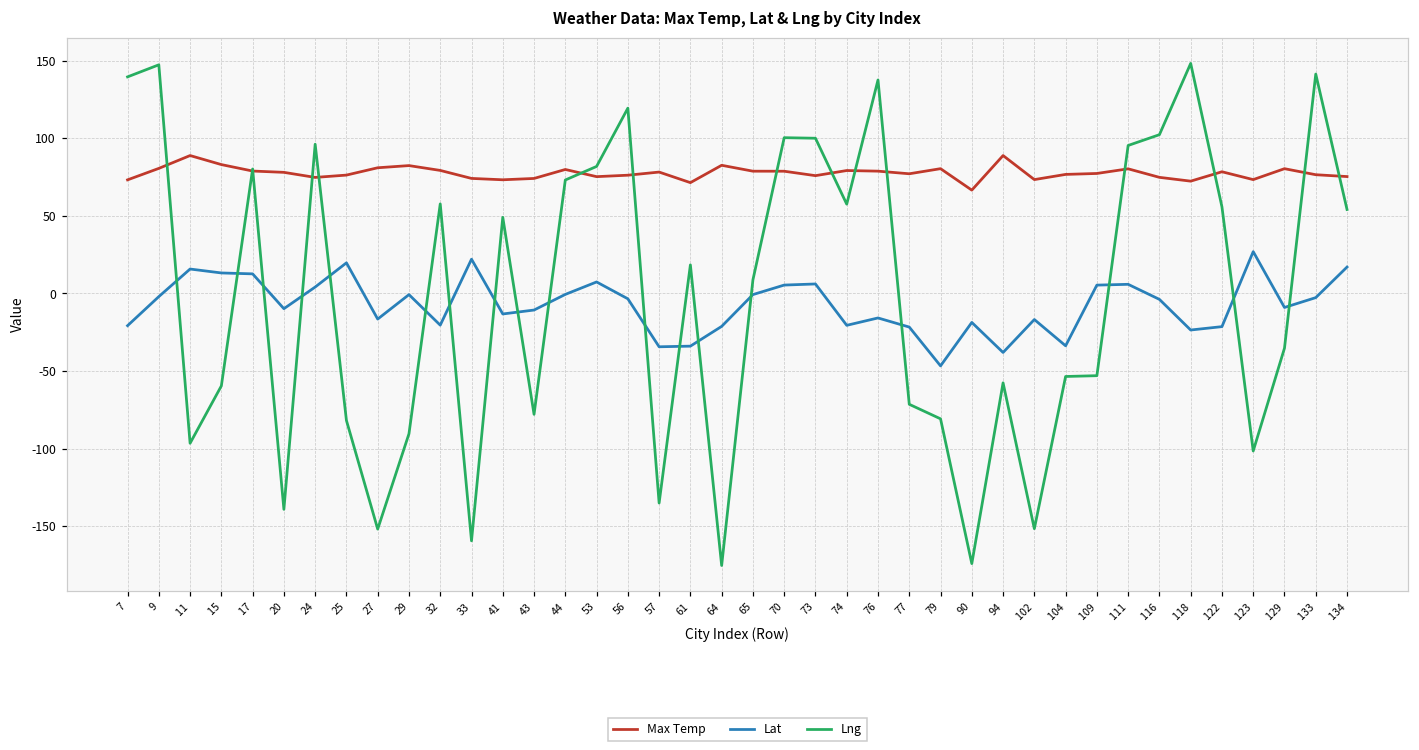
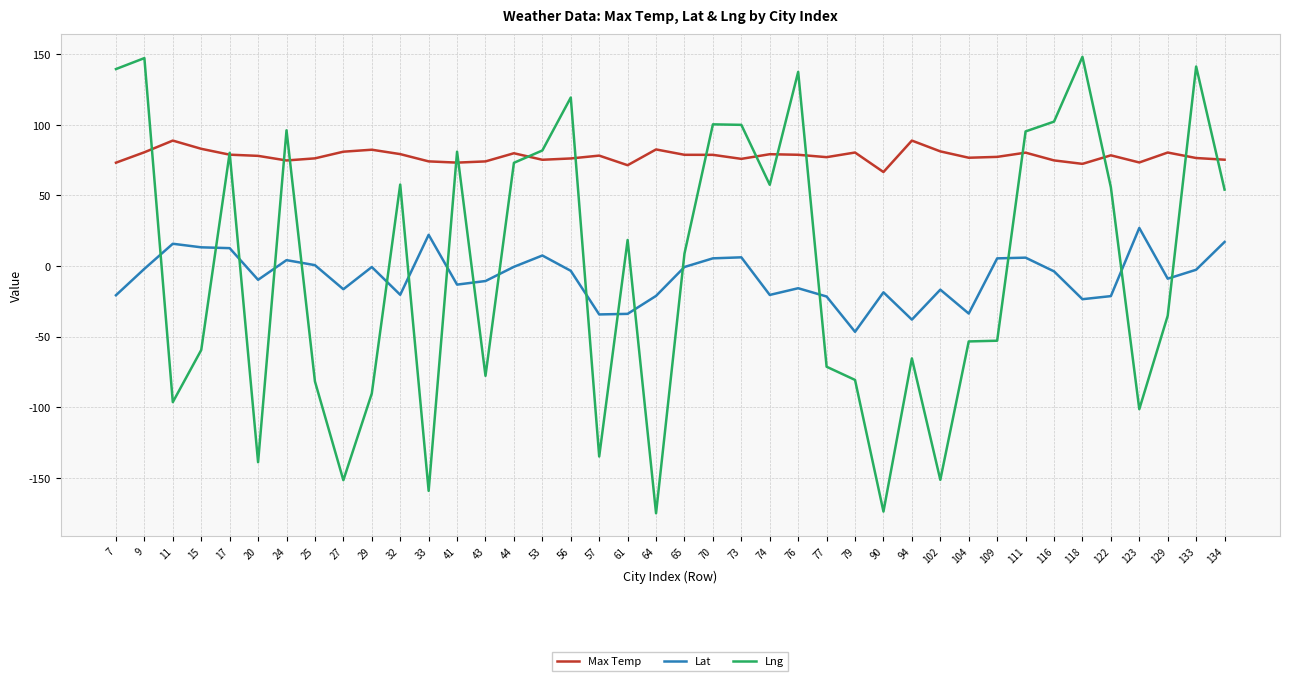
Lat, 25: 20 -> 1
Lng, 41: 49 -> 81
Lng, 94: -58 -> -65
Max Temp, 102: 73 -> 81
